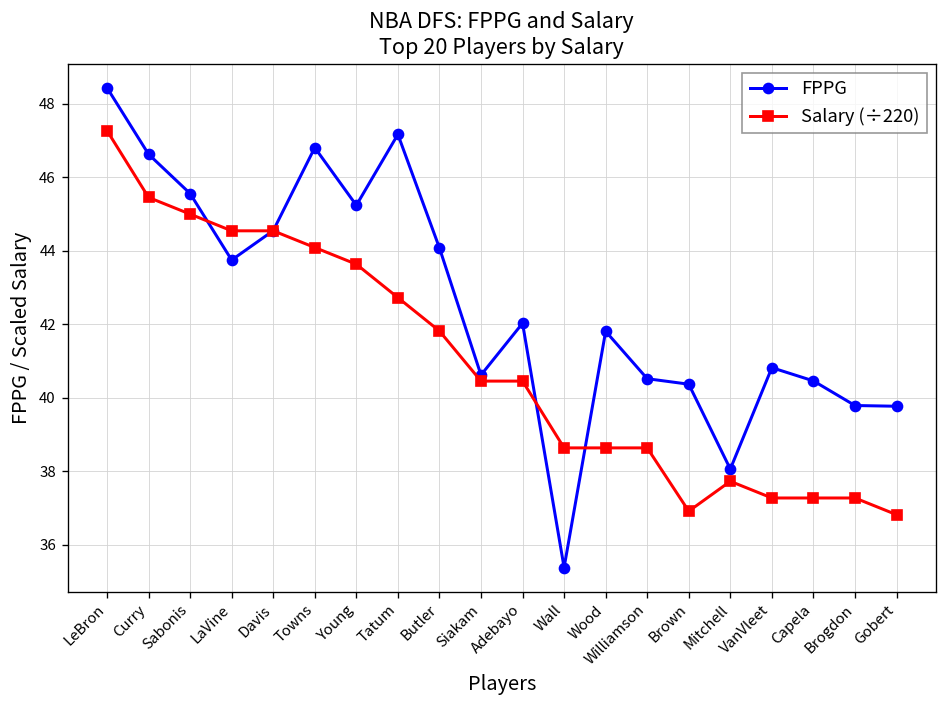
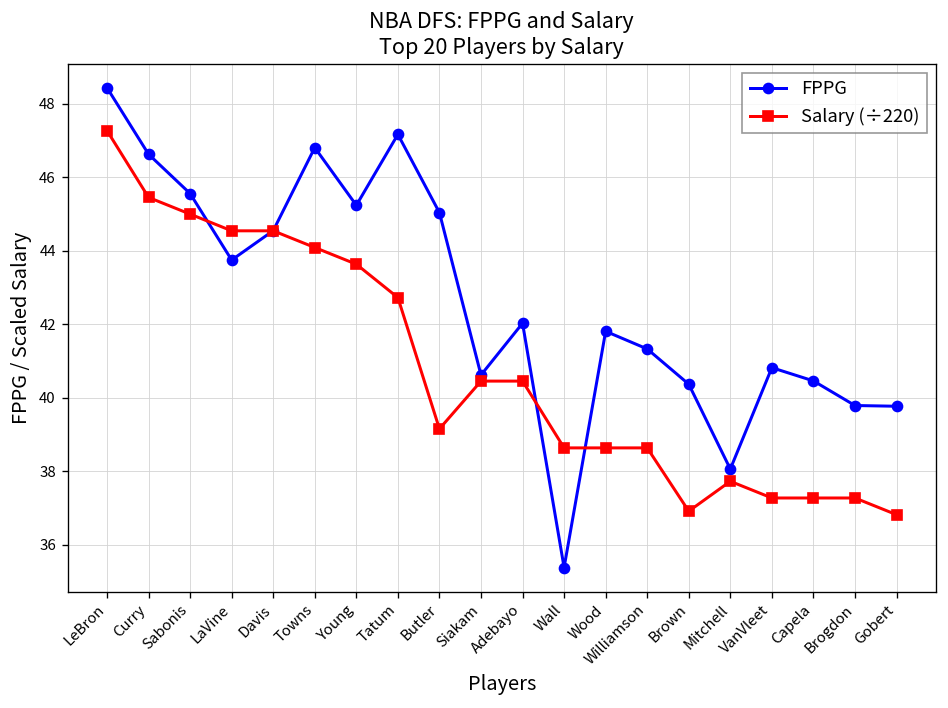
FPPG, Butler: 44.1 -> 45.0
Salary (÷220), Butler: 41.8 -> 39.2
FPPG, Williamson: 40.5 -> 41.3
